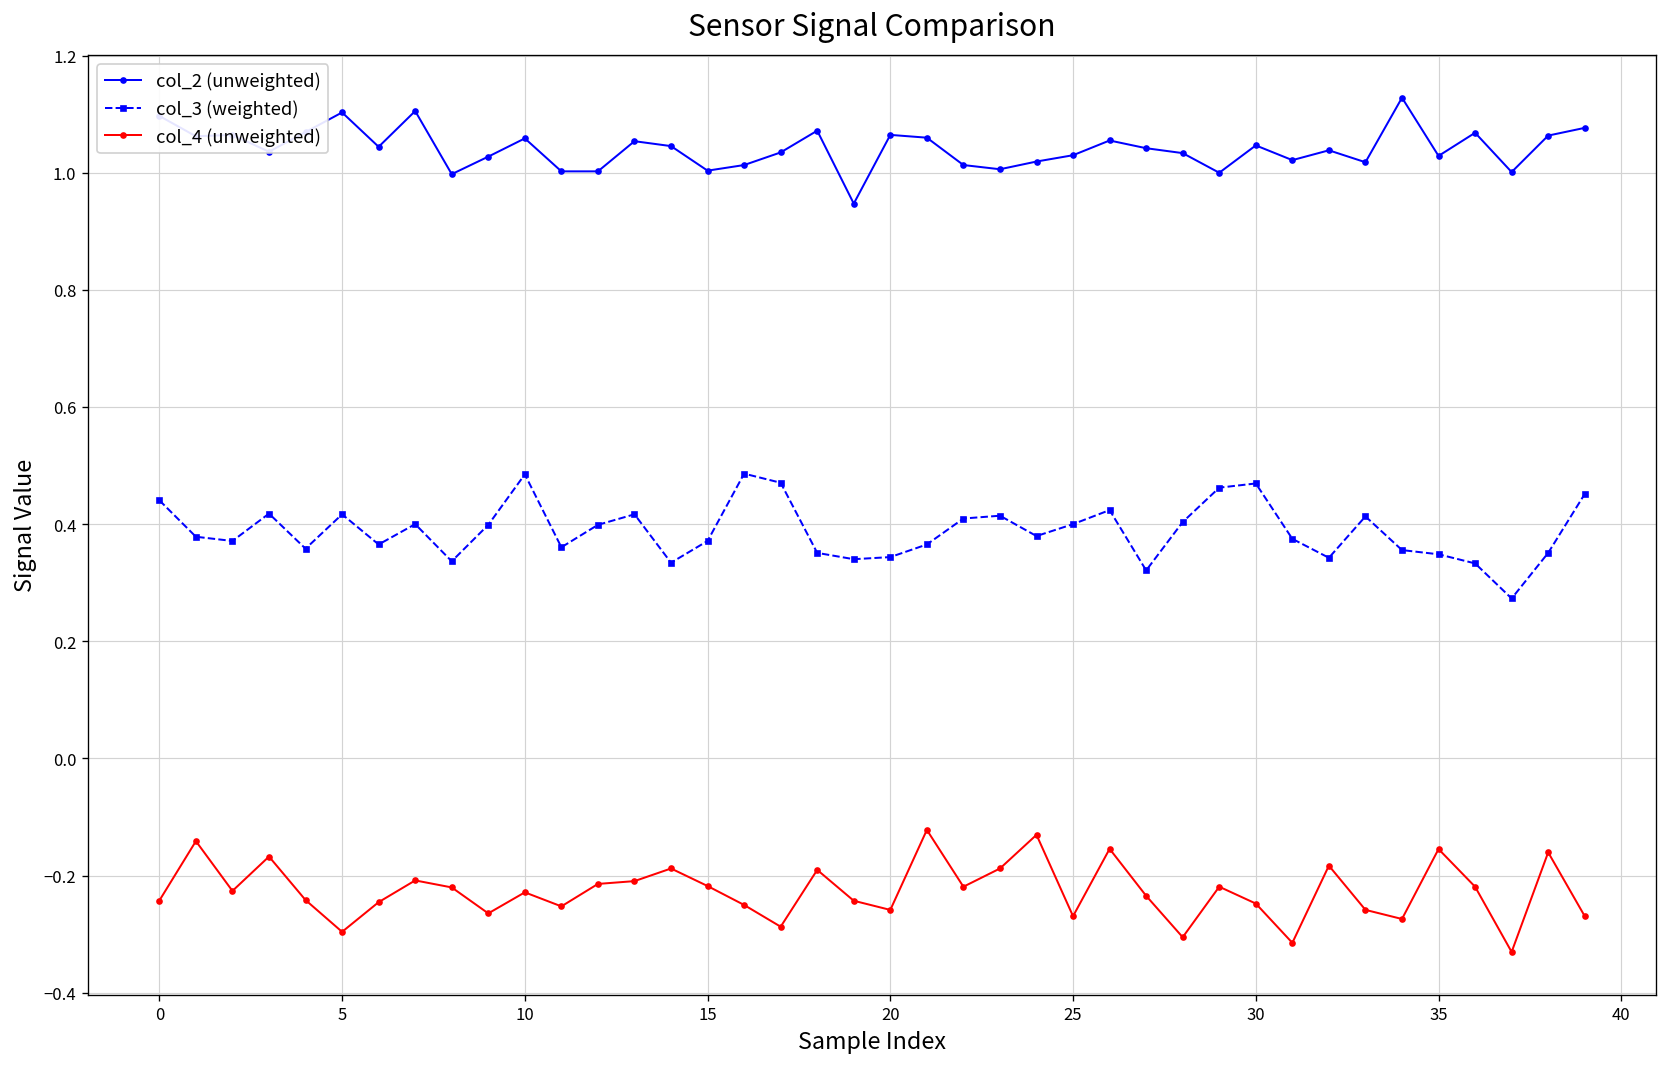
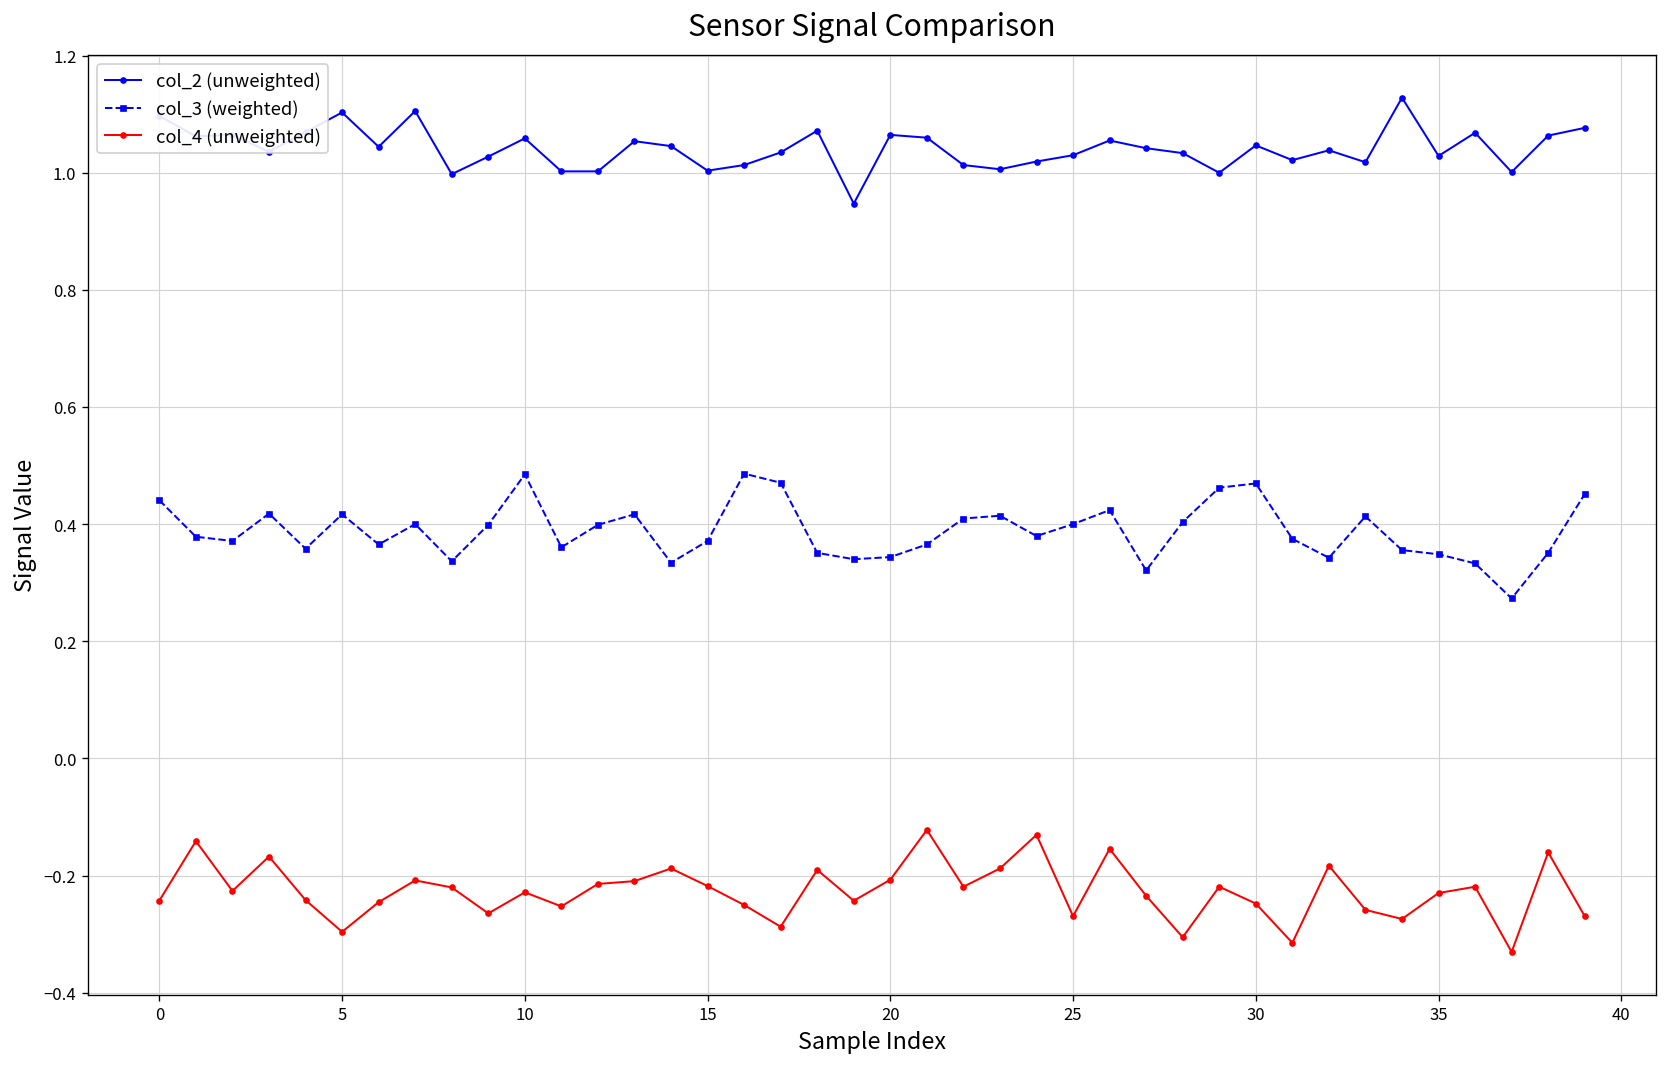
col_4 (unweighted), 20: -0.26 -> -0.21
col_4 (unweighted), 35: -0.15 -> -0.23
